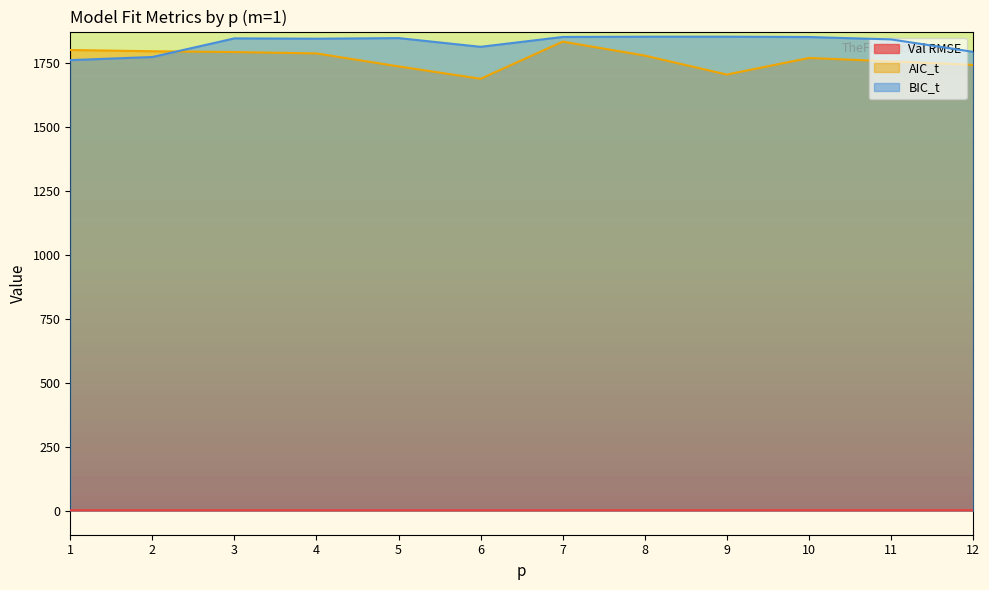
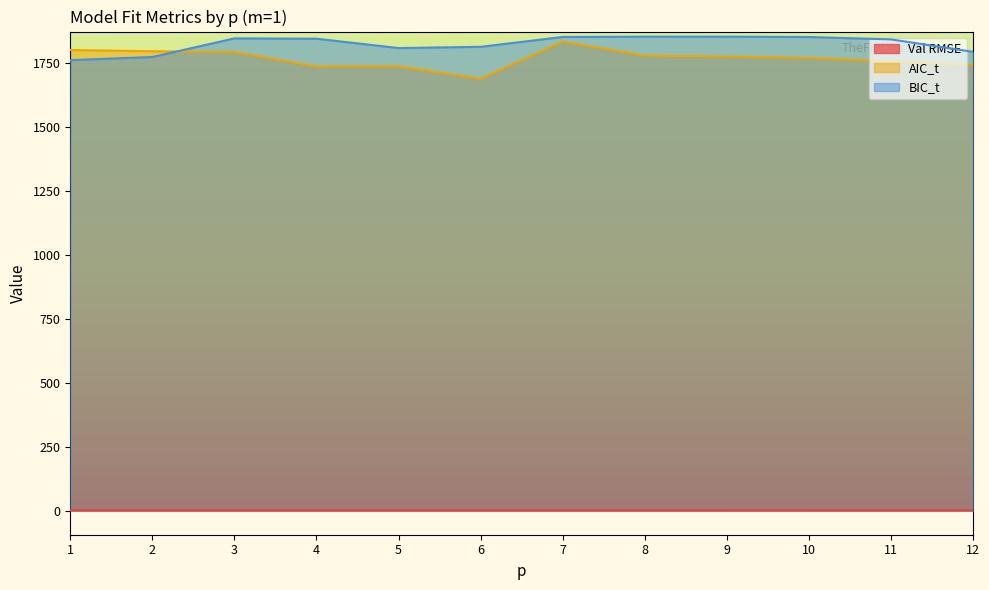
AIC_t, 4: 1790 -> 1740
BIC_t, 5: 1850 -> 1810
AIC_t, 9: 1710 -> 1780
